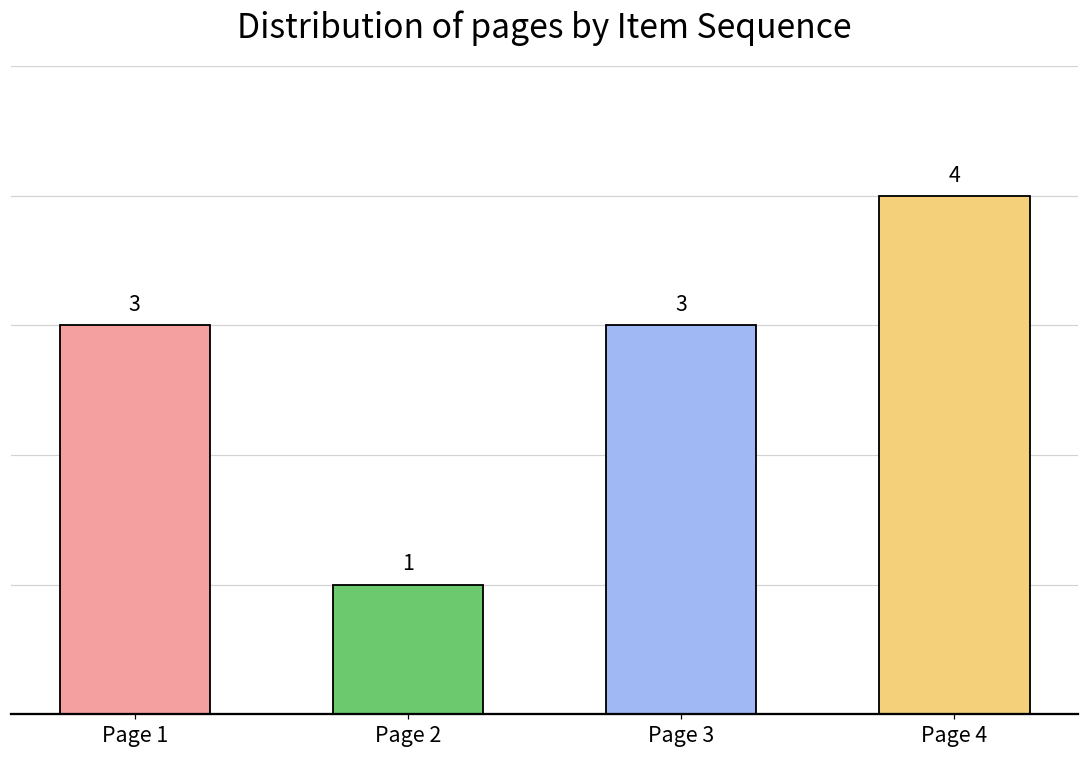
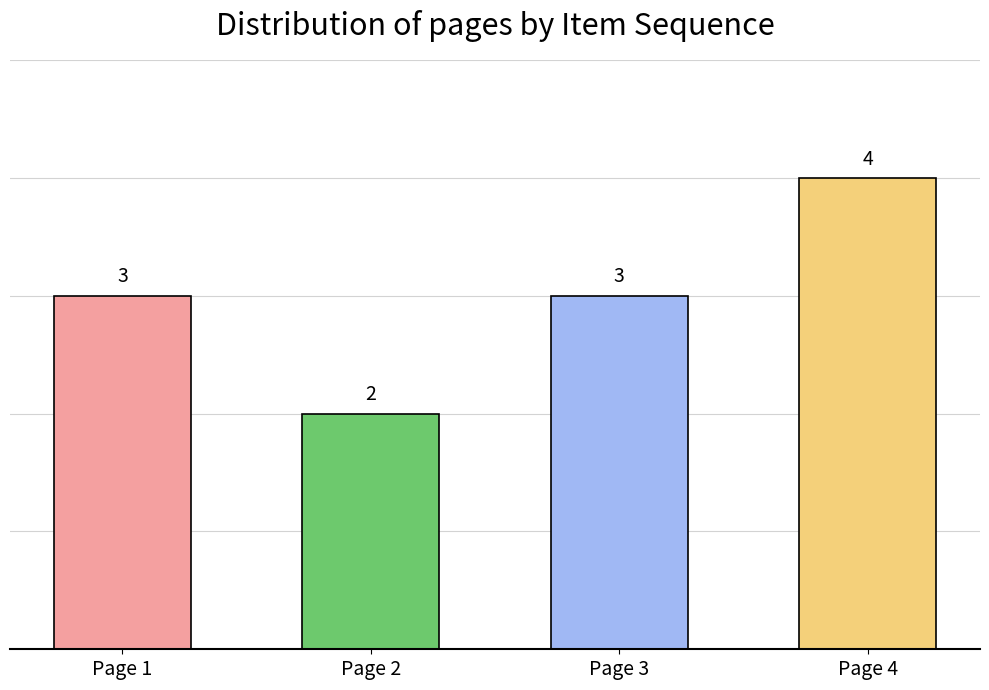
Page 2: 1 -> 2
